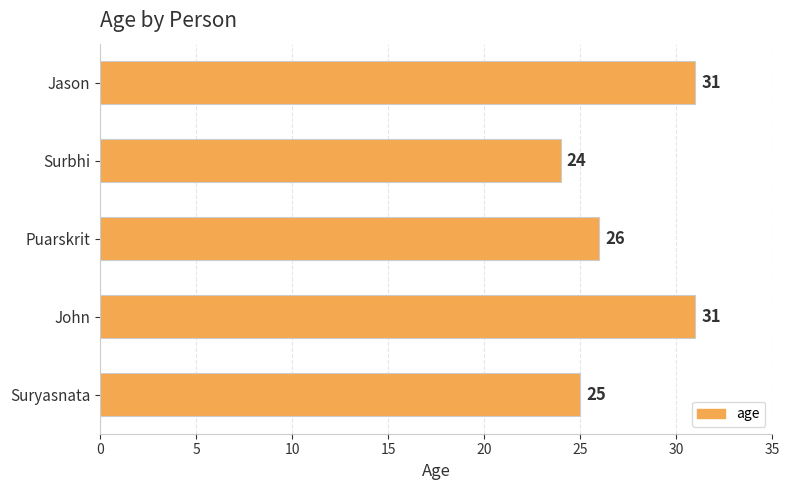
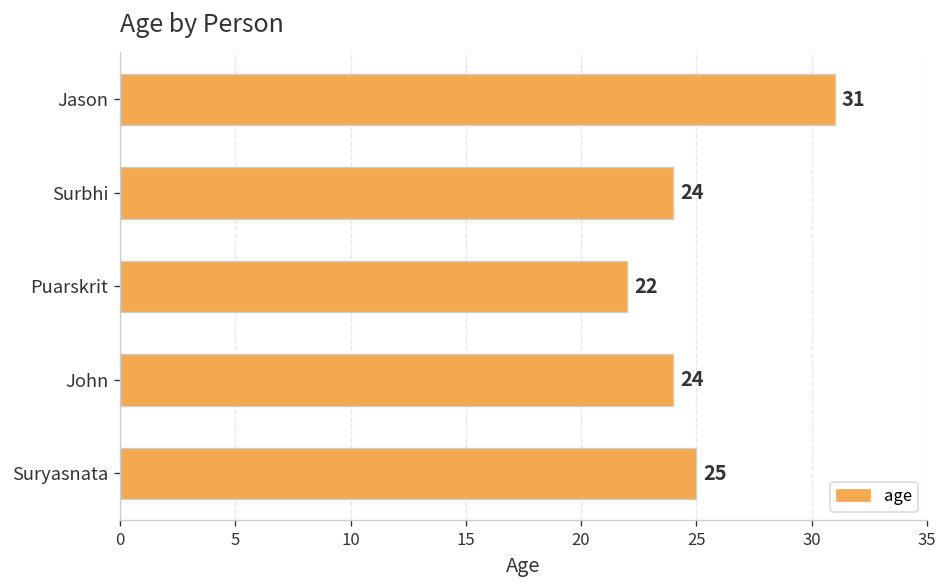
Puarskrit: 26 -> 22
John: 31 -> 24
